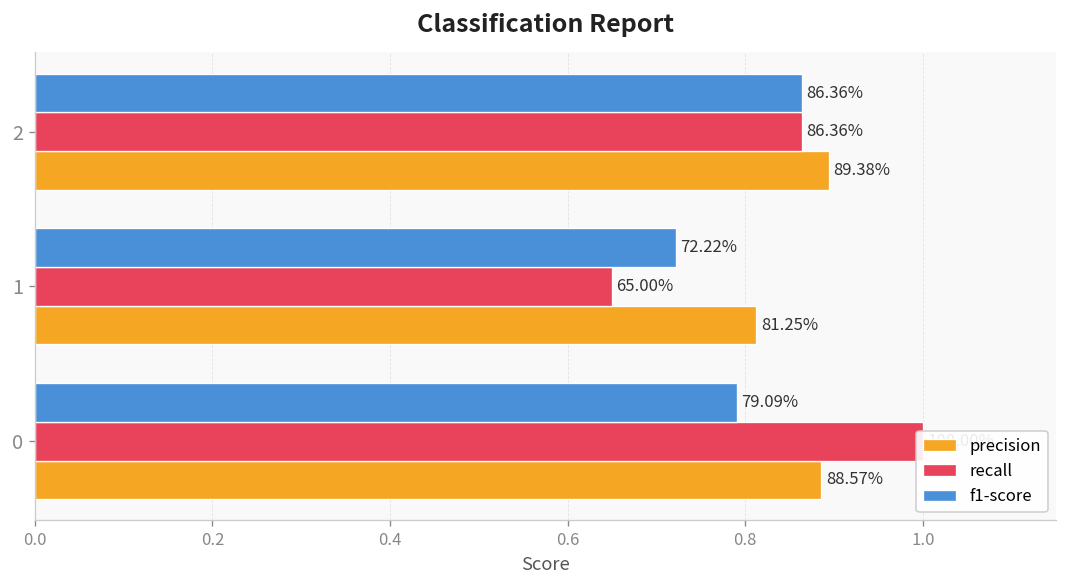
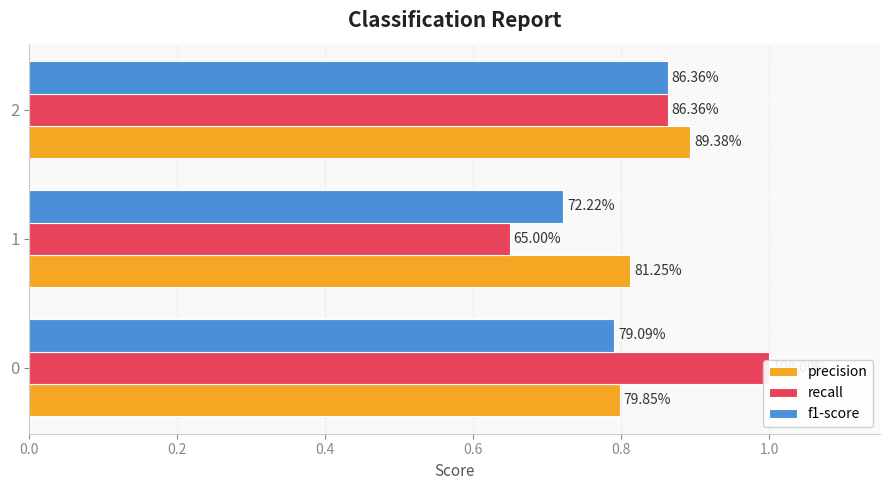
precision, 0: 88.57% -> 79.85%
